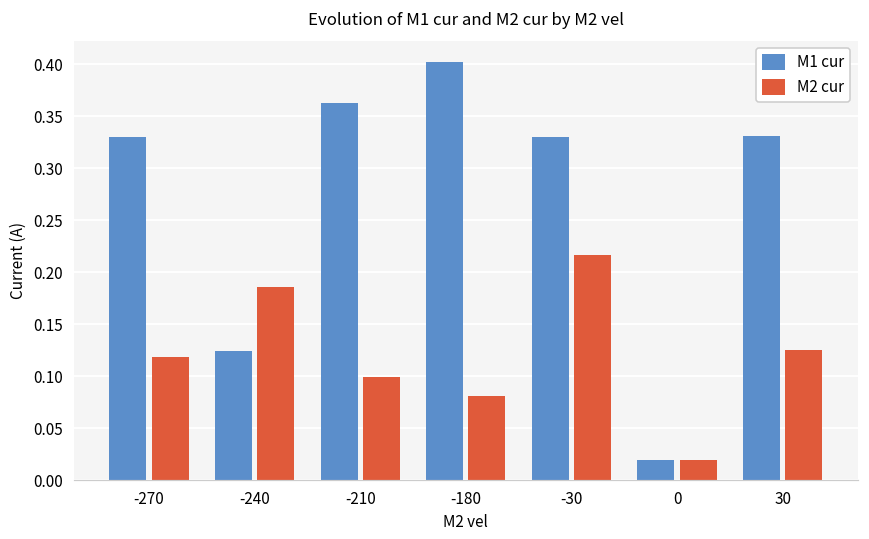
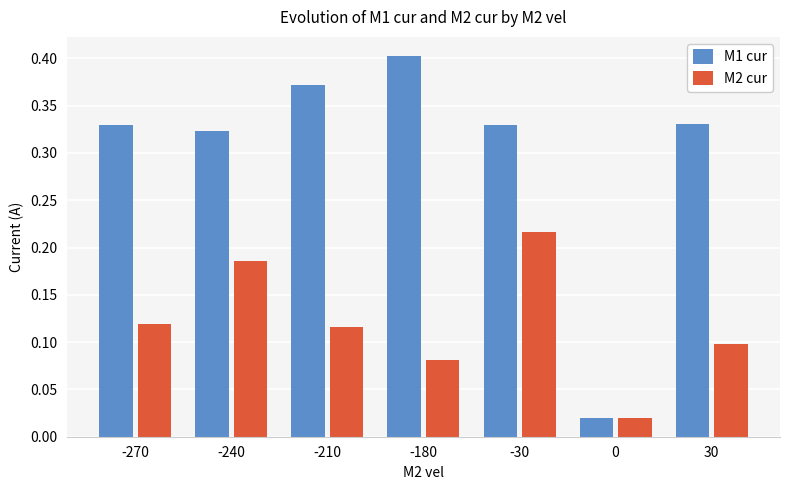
M1 cur, -240: 0.12 -> 0.32
M1 cur, -210: 0.36 -> 0.37
M2 cur, -210: 0.10 -> 0.12
M2 cur, 30: 0.13 -> 0.10
